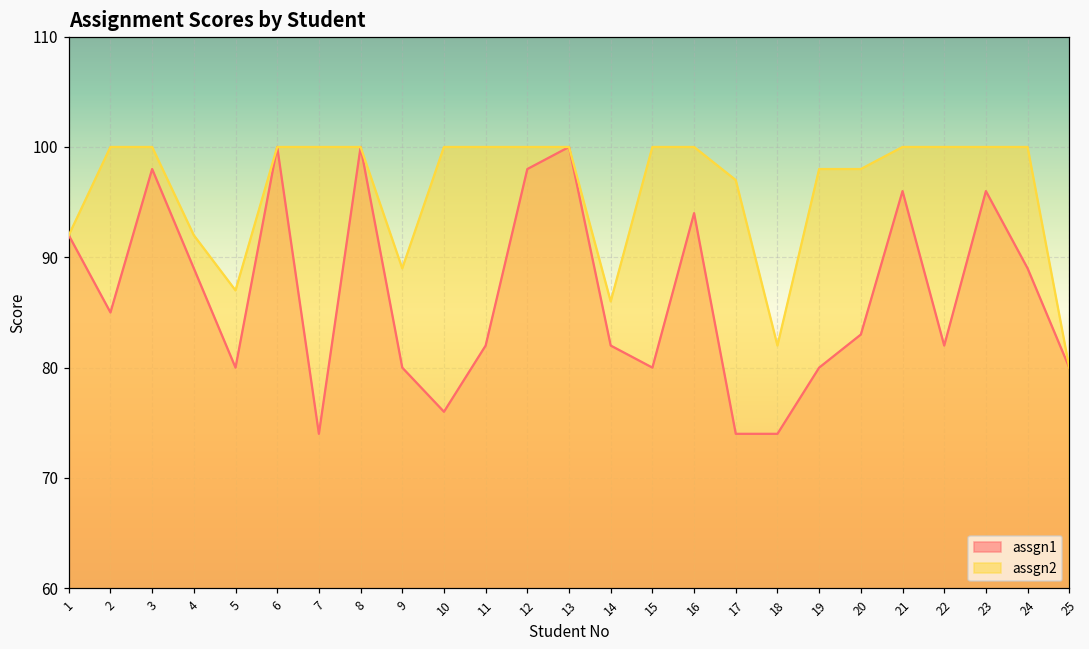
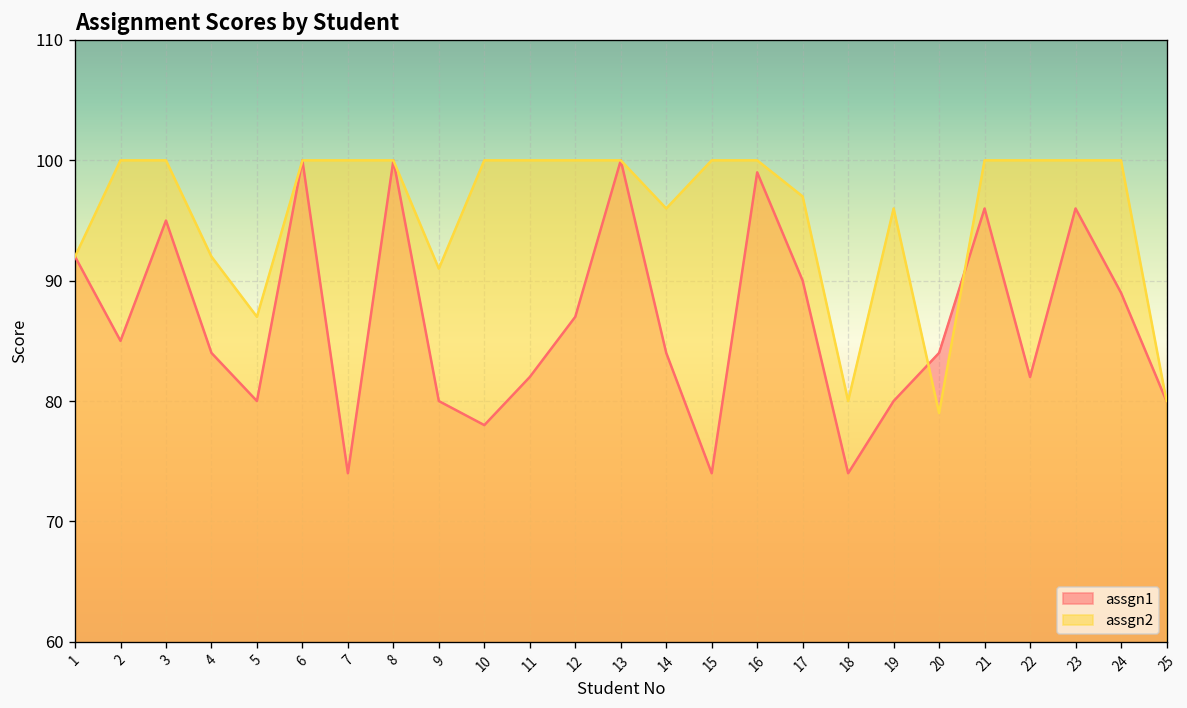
assgn1, 3: 98 -> 95
assgn1, 4: 89 -> 84
assgn2, 9: 89 -> 91
assgn1, 10: 76 -> 78
assgn1, 12: 98 -> 87
assgn1, 14: 82 -> 84
assgn2, 14: 86 -> 96
assgn1, 15: 80 -> 74
assgn1, 16: 94 -> 99
assgn1, 17: 74 -> 90
assgn2, 18: 82 -> 80
assgn2, 19: 98 -> 96
assgn1, 20: 83 -> 84
assgn2, 20: 98 -> 79
